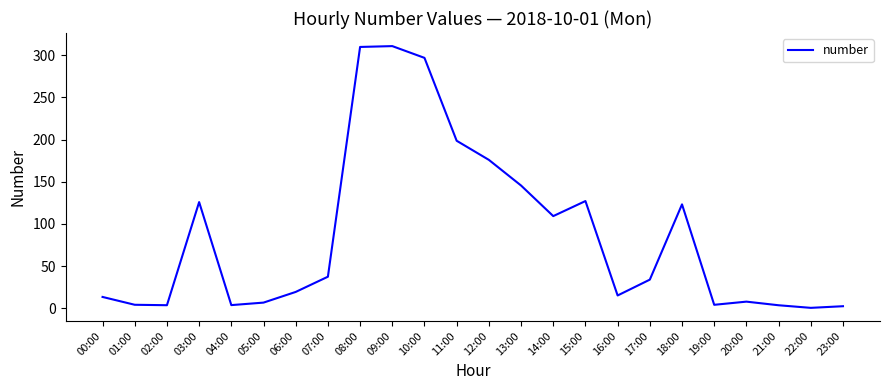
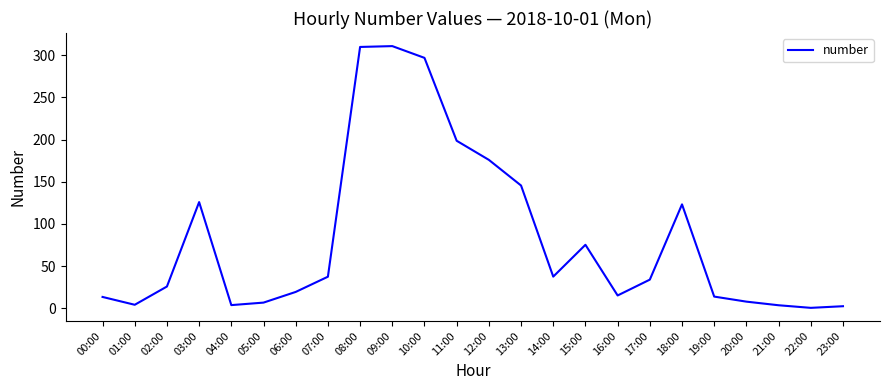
02:00: 0 -> 30
14:00: 110 -> 40
15:00: 130 -> 80
19:00: 0 -> 10
